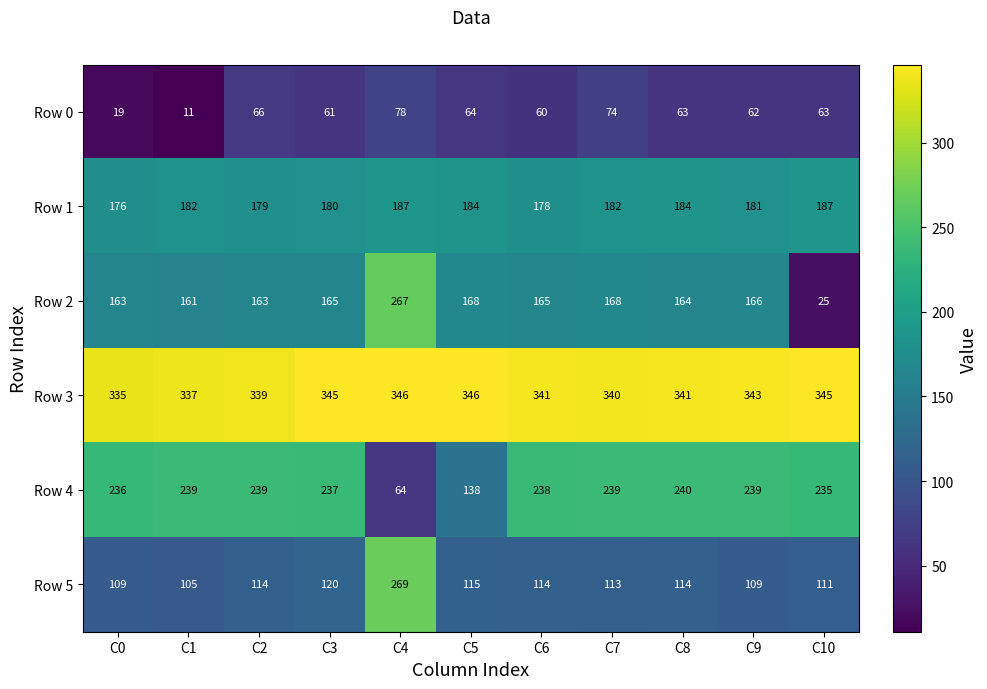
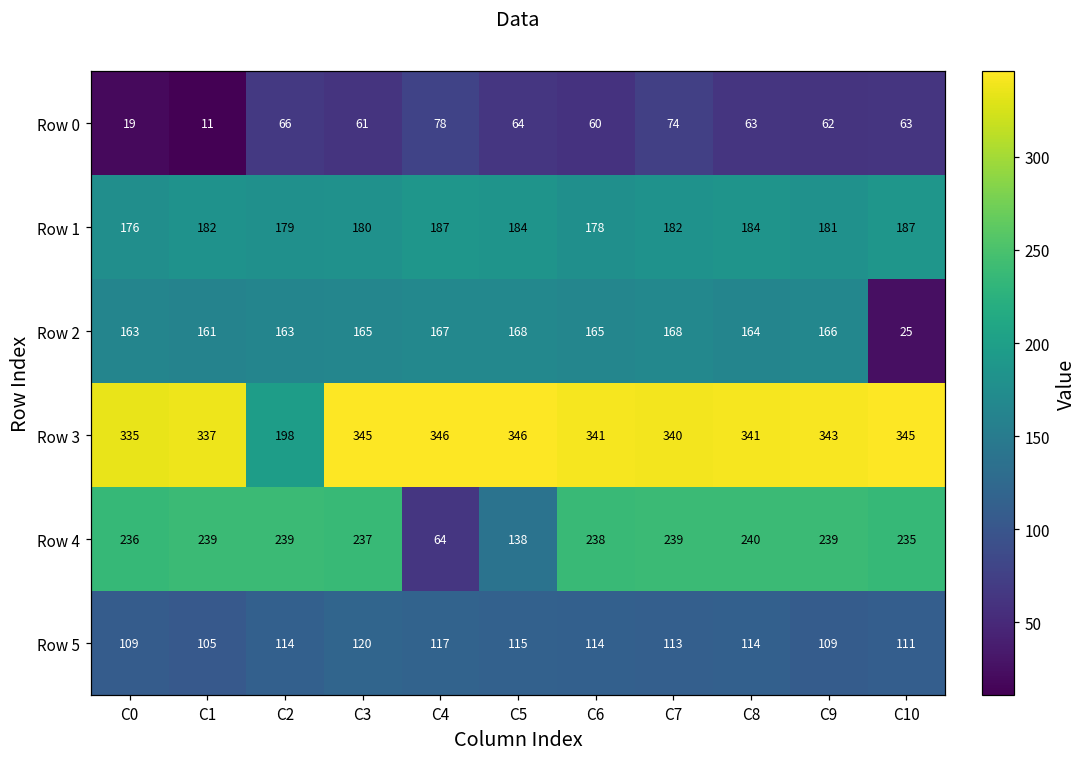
Row 2, C4: 267 -> 167
Row 3, C2: 339 -> 198
Row 5, C4: 269 -> 117
